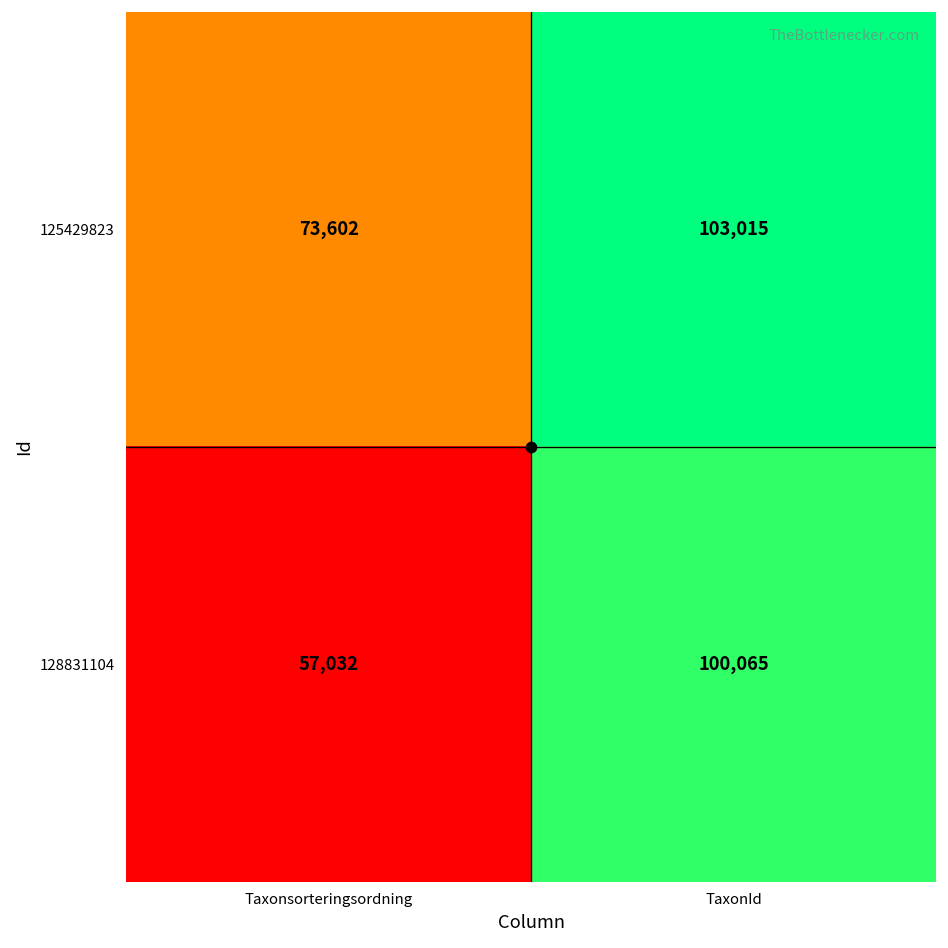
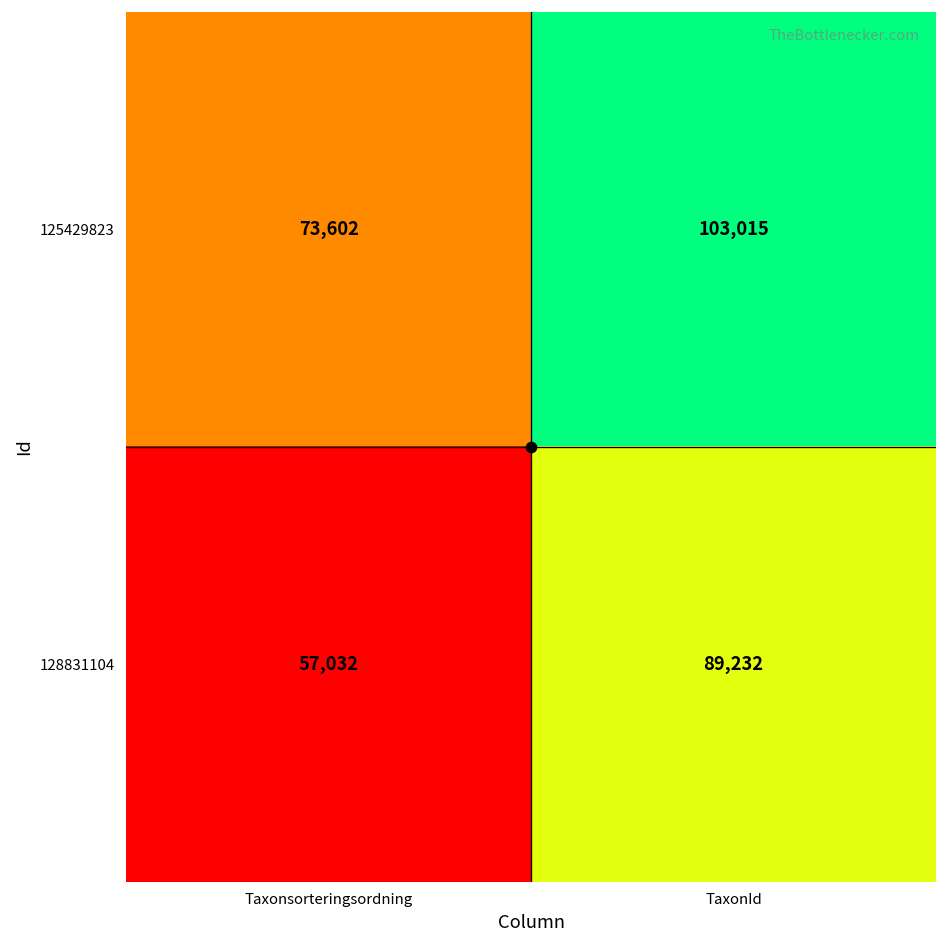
128831104, TaxonId: 100,065 -> 89,232
